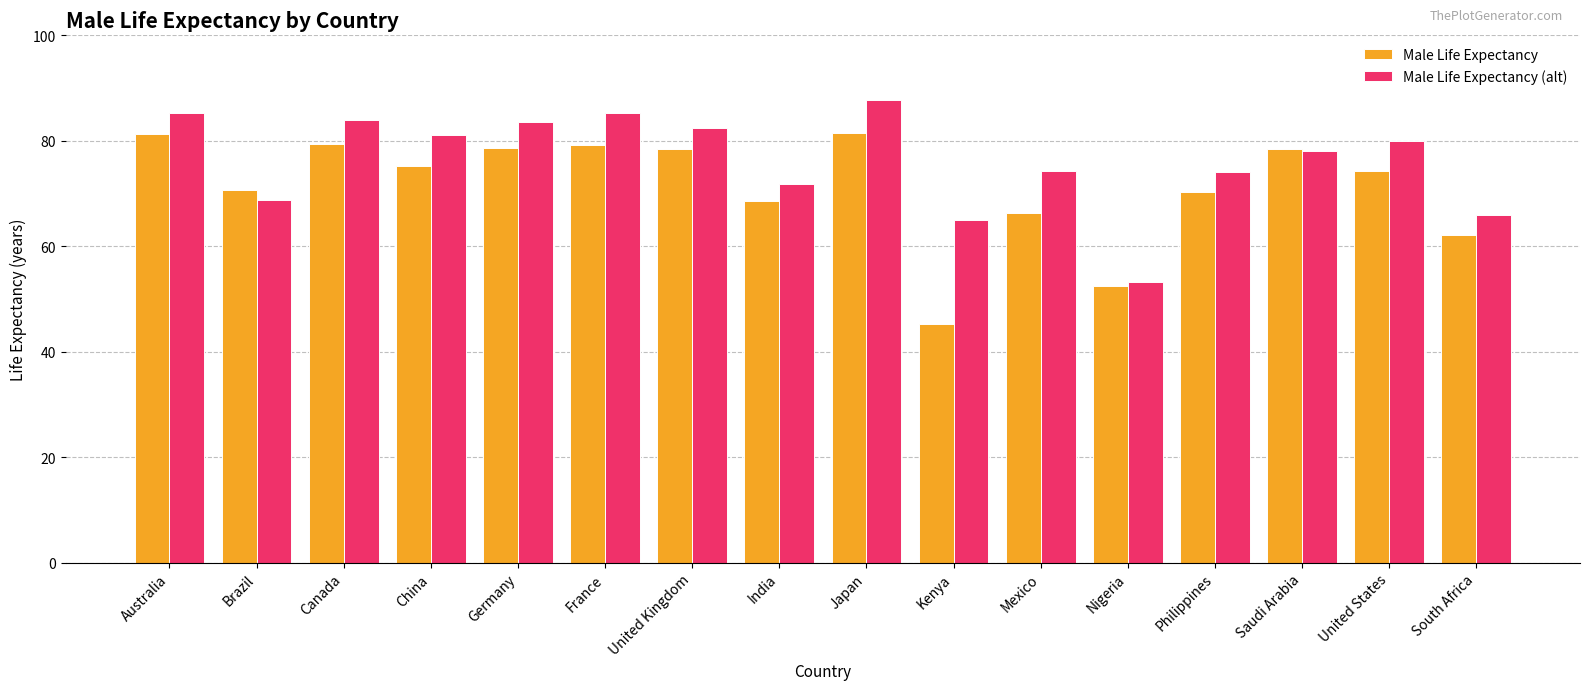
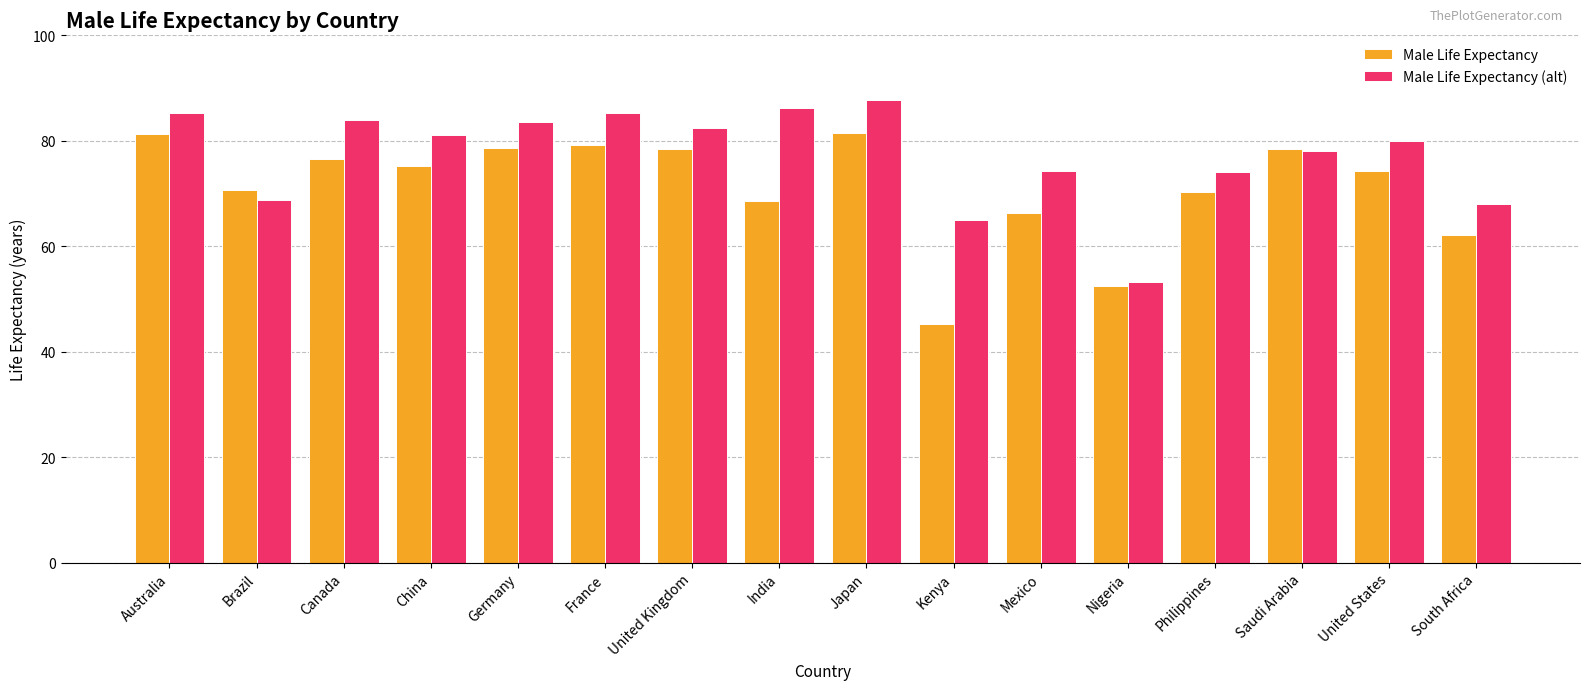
Male Life Expectancy, Canada: 79 -> 77
Male Life Expectancy (alt), India: 72 -> 86
Male Life Expectancy (alt), South Africa: 66 -> 68
